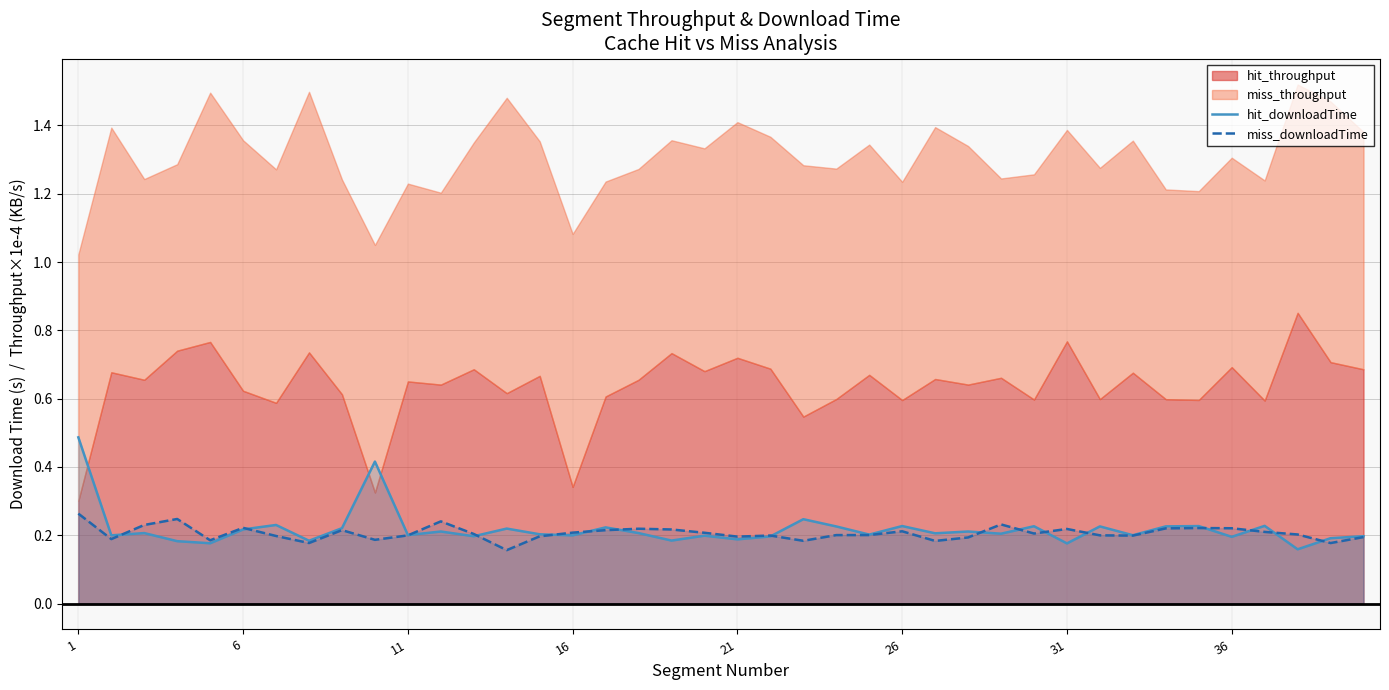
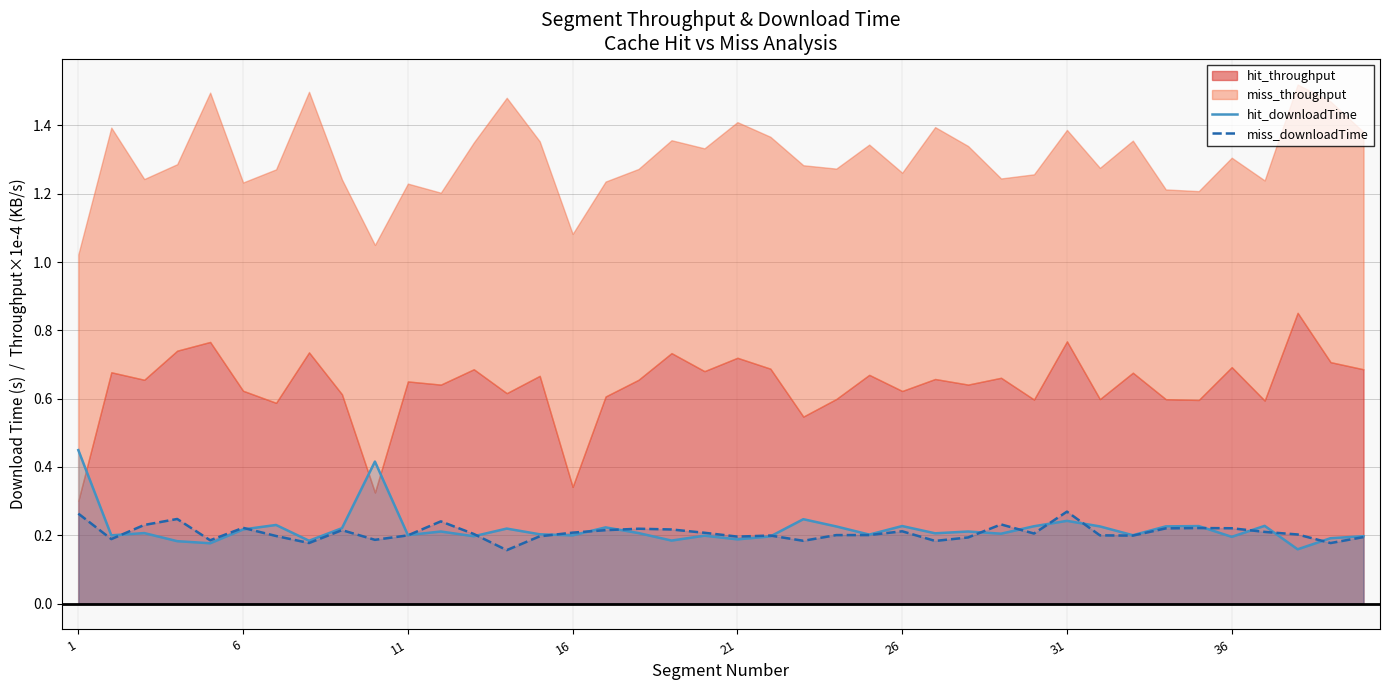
hit_downloadTime, 1: 0.49 -> 0.45
miss_throughput, 6: 0.73 -> 0.61
hit_throughput, 26: 0.60 -> 0.62
hit_downloadTime, 31: 0.18 -> 0.24
miss_downloadTime, 31: 0.22 -> 0.27
